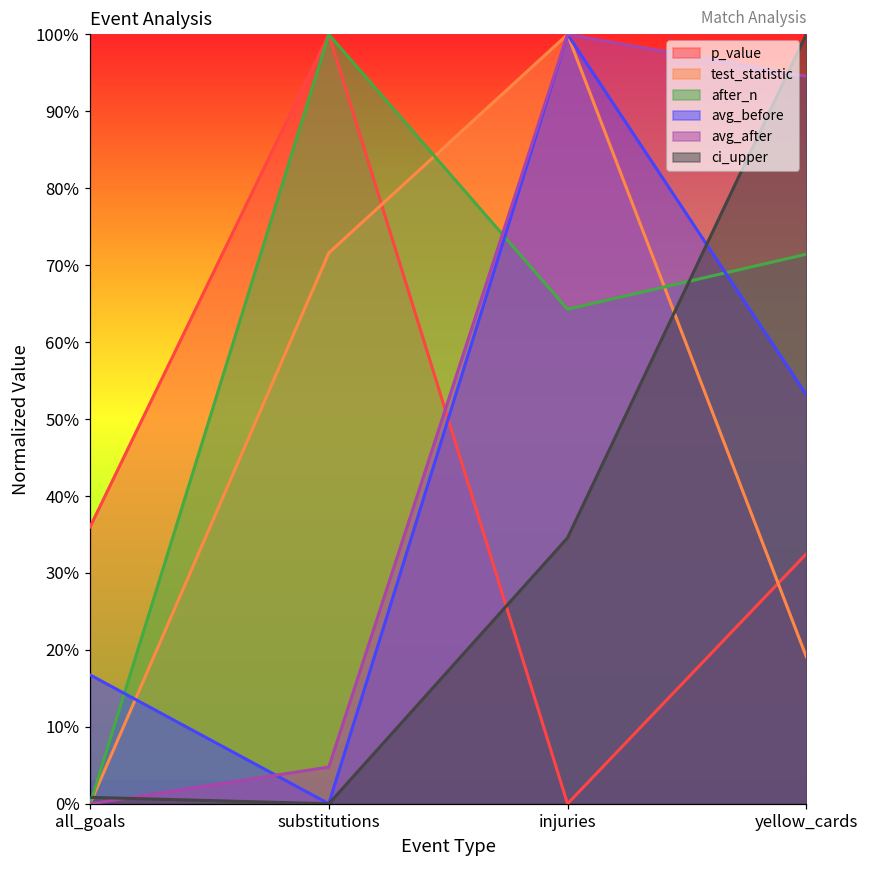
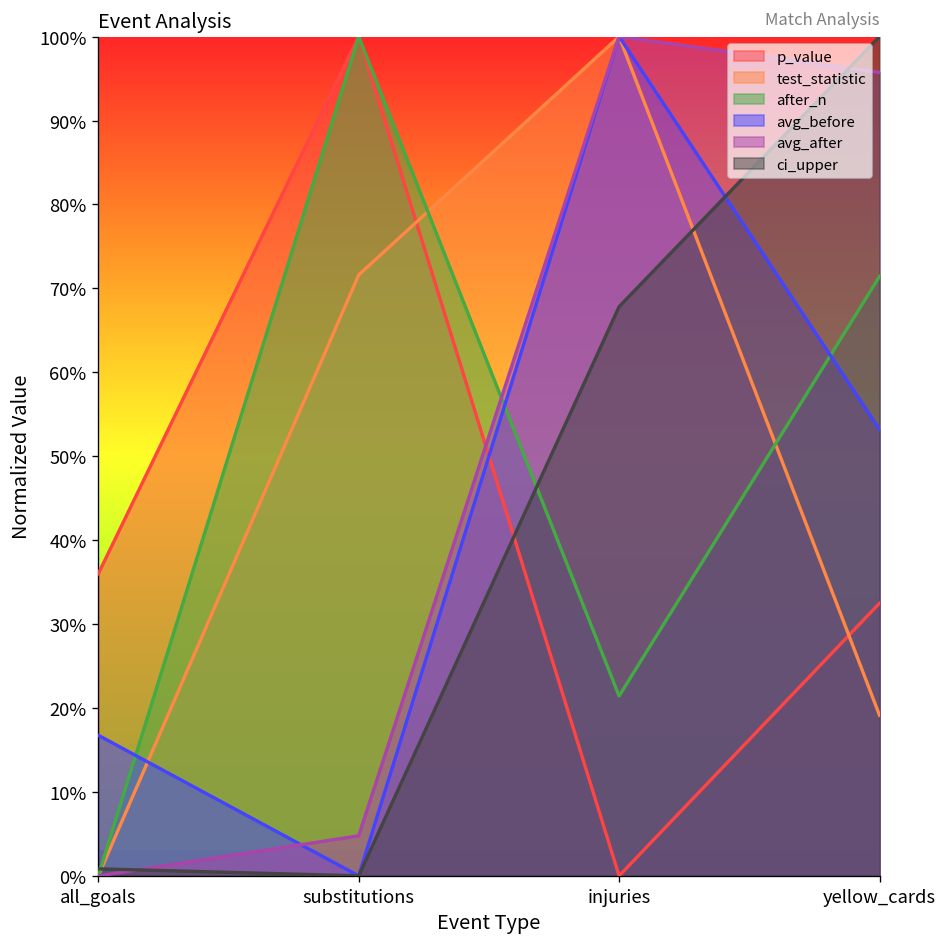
after_n, injuries: 64% -> 21%
ci_upper, injuries: 35% -> 68%
avg_after, yellow_cards: 95% -> 96%
